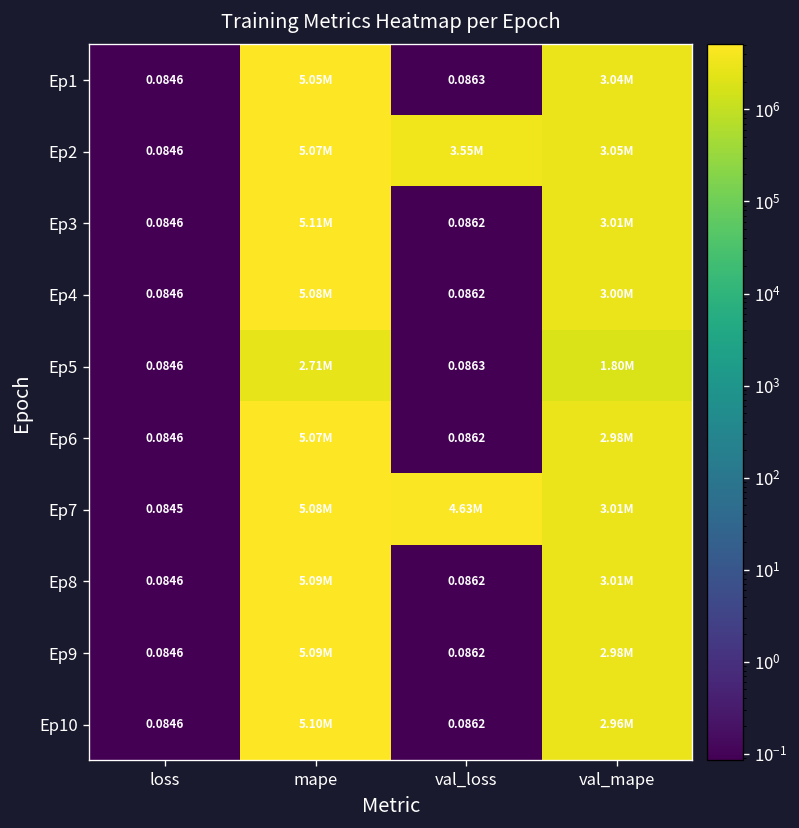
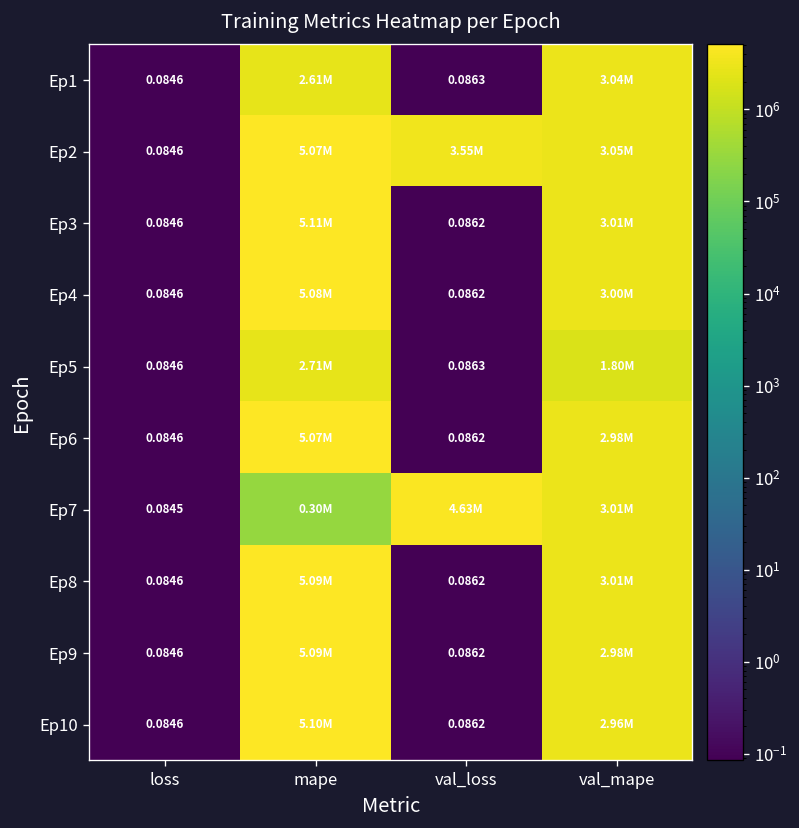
Ep1, mape: 5.05M -> 2.61M
Ep7, mape: 5.08M -> 0.30M
